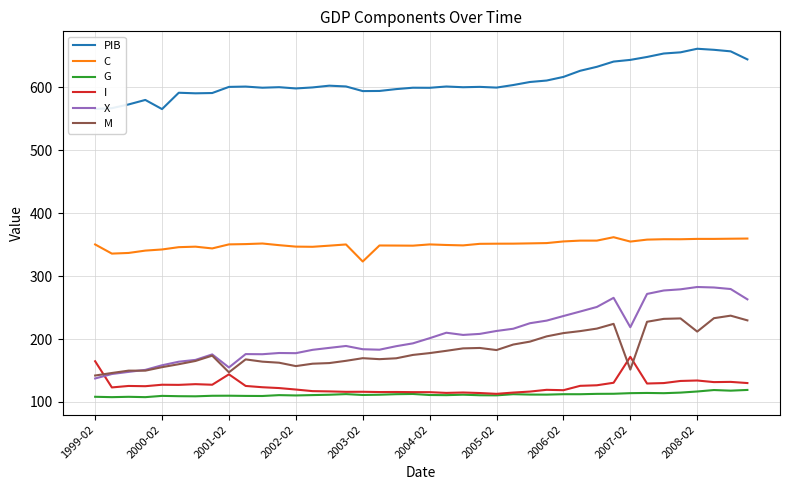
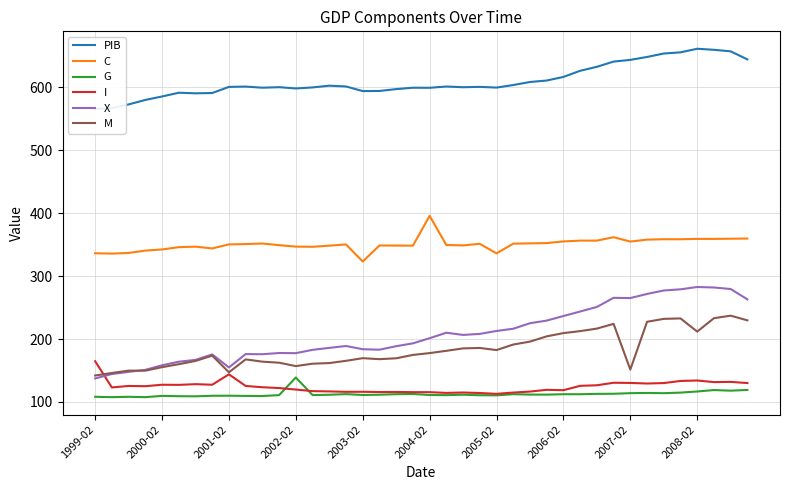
C, 1999-02: 350 -> 340
PIB, 2000-02: 570 -> 590
G, 2002-02: 110 -> 140
C, 2004-02: 350 -> 400
C, 2005-02: 350 -> 340
I, 2007-02: 170 -> 130
X, 2007-02: 220 -> 270
